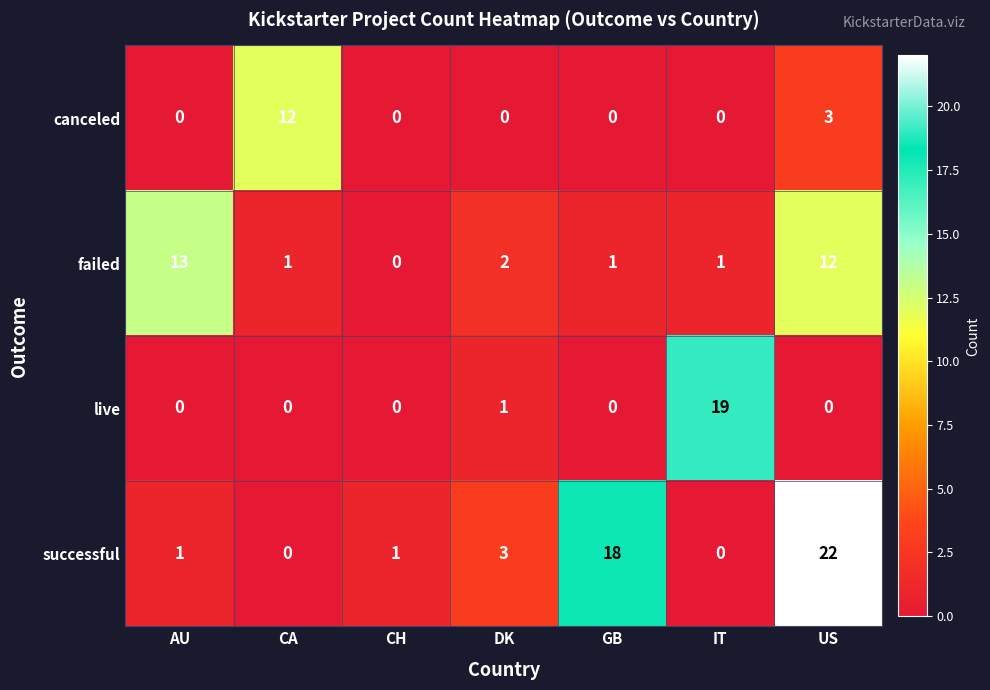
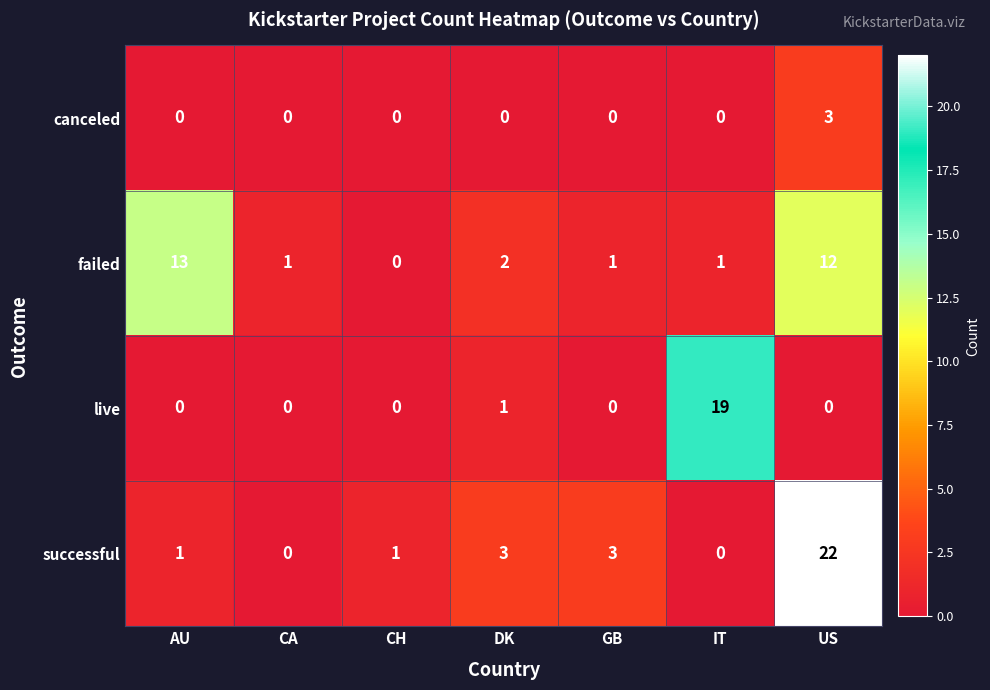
canceled, CA: 12 -> 0
successful, GB: 18 -> 3
